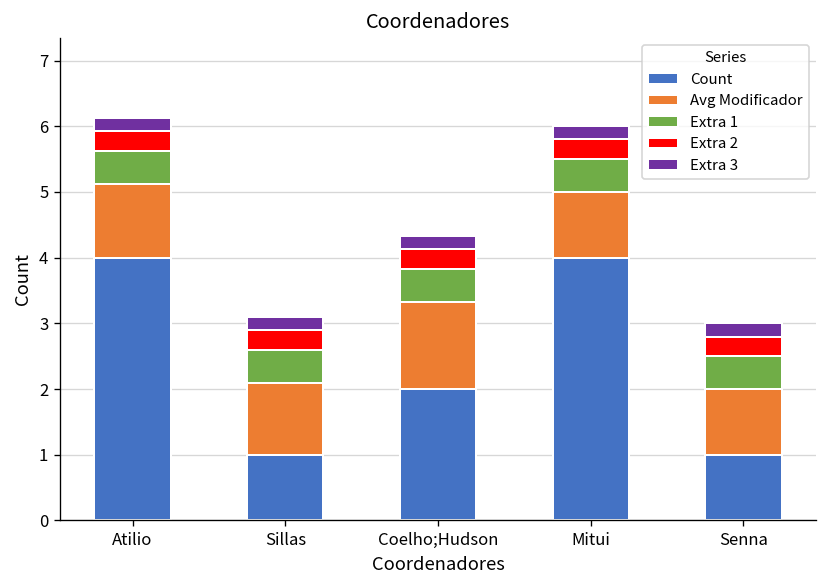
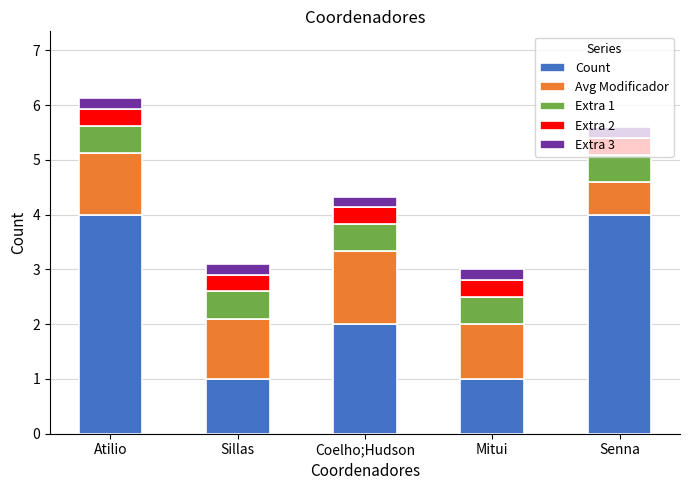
Count, Mitui: 4 -> 1
Count, Senna: 1 -> 4
Avg Modificador, Senna: 1.0 -> 0.6
